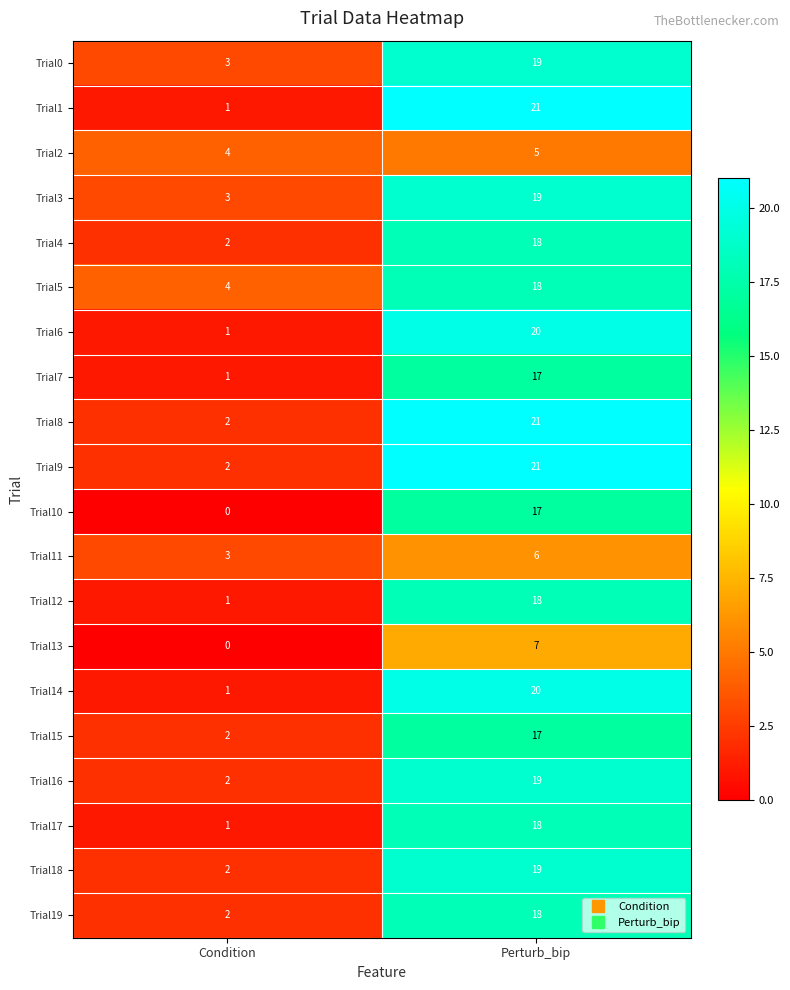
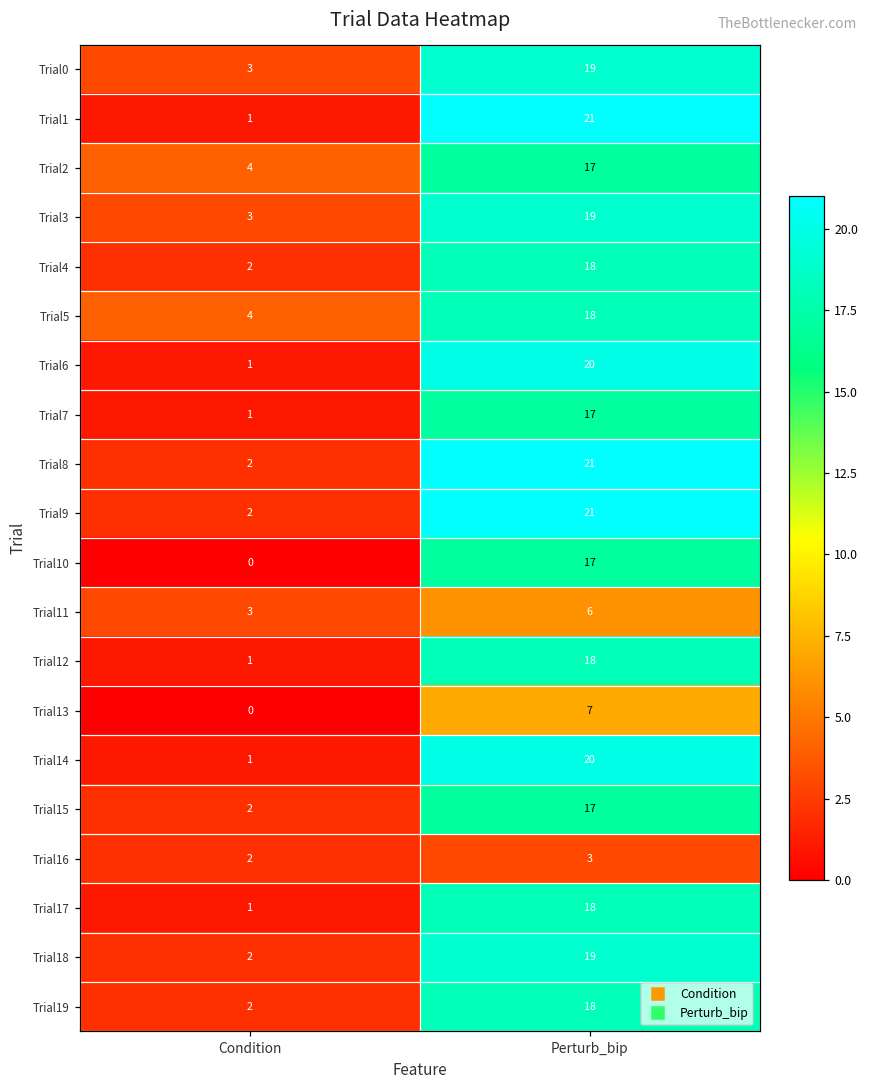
Trial2, Perturb_bip: 5 -> 17
Trial16, Perturb_bip: 19 -> 3
